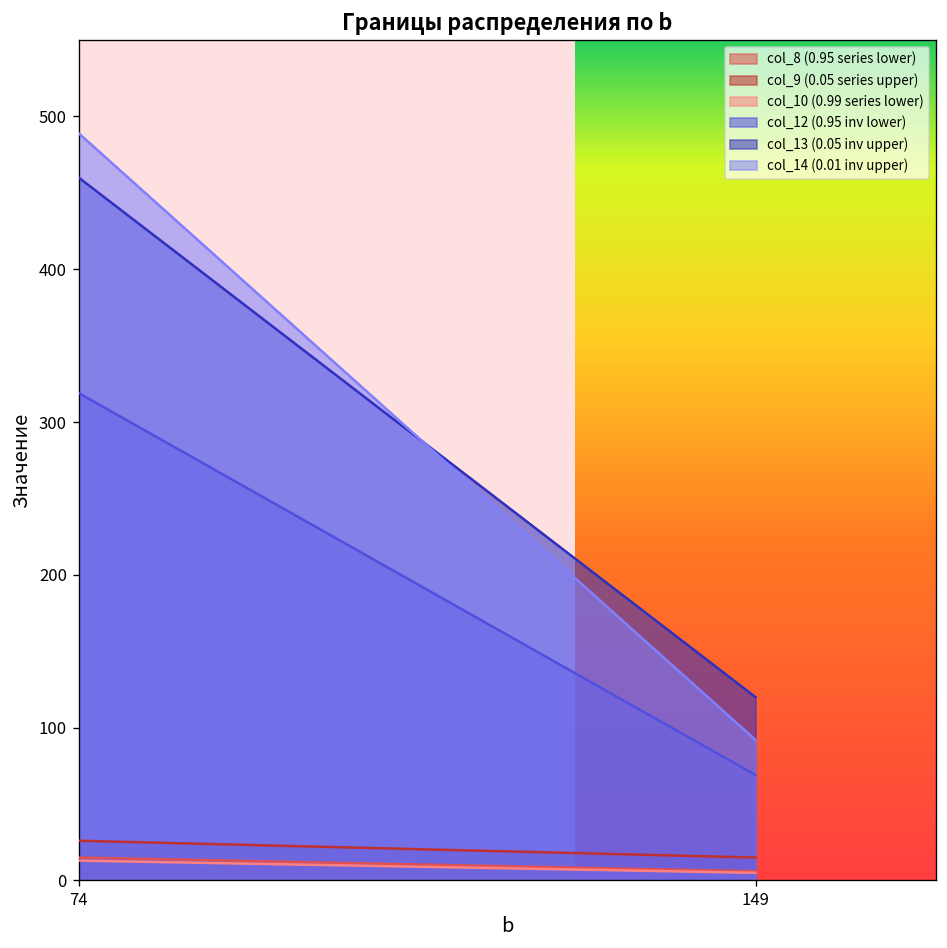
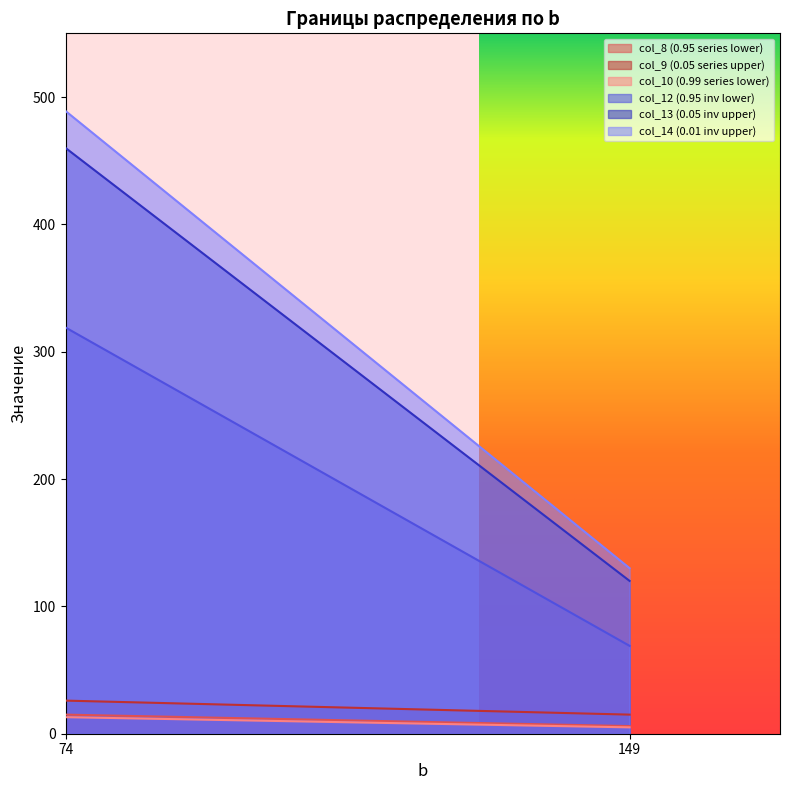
col_14 (0.01 inv upper), 149: 92 -> 130
